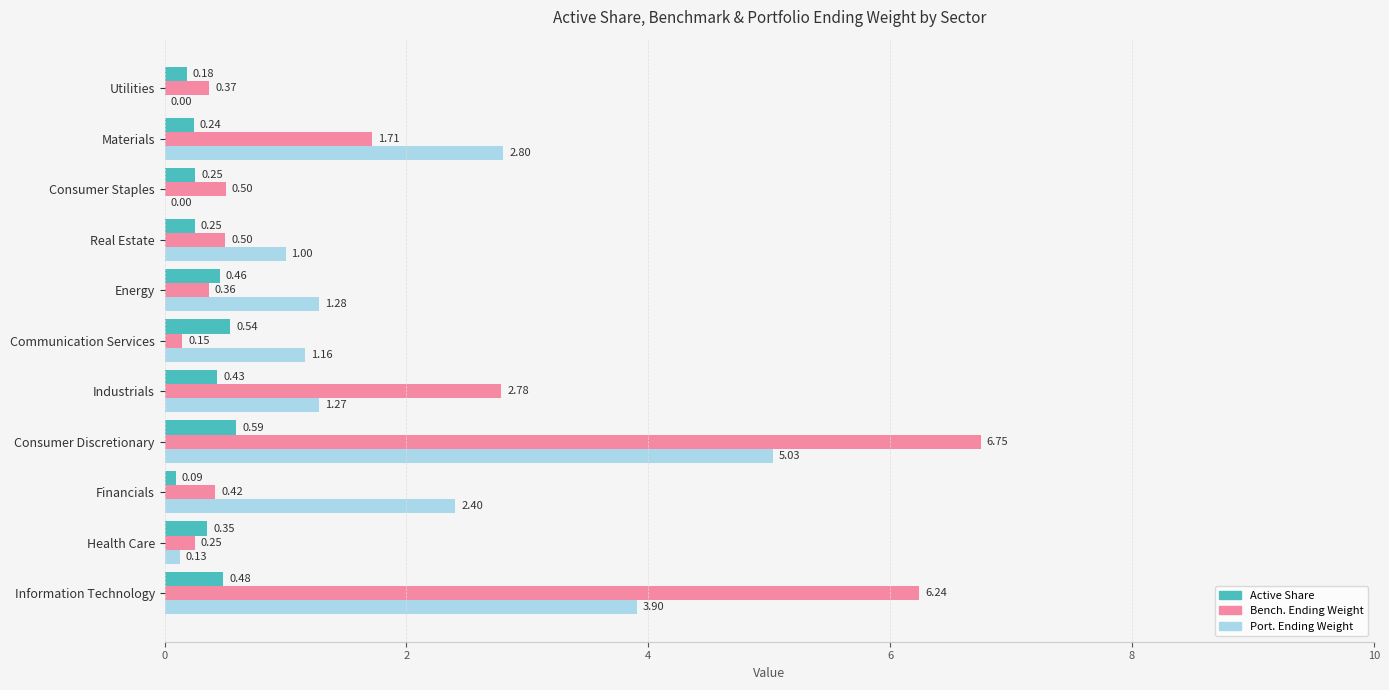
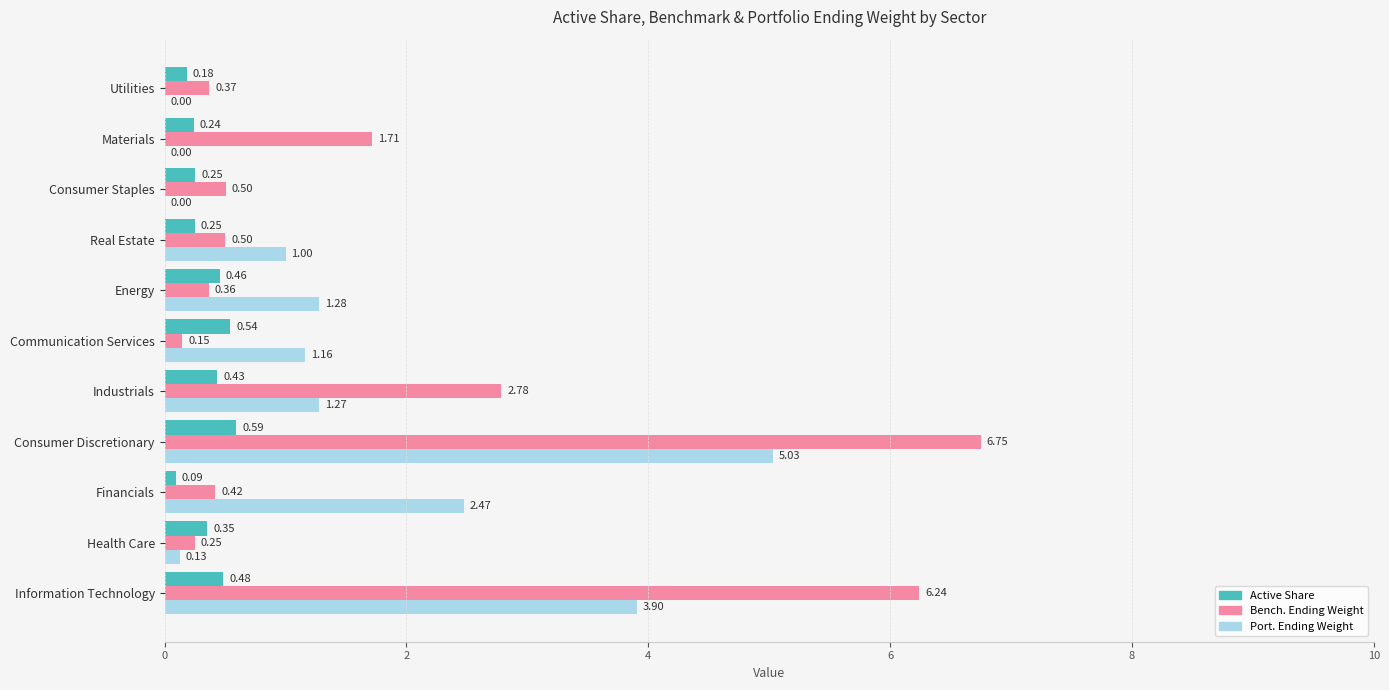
Port. Ending Weight, Materials: 2.80 -> 0.00
Port. Ending Weight, Financials: 2.40 -> 2.47
